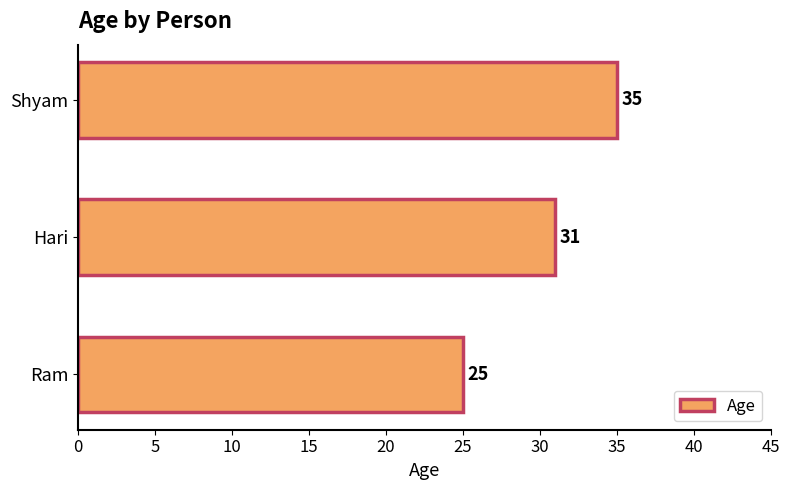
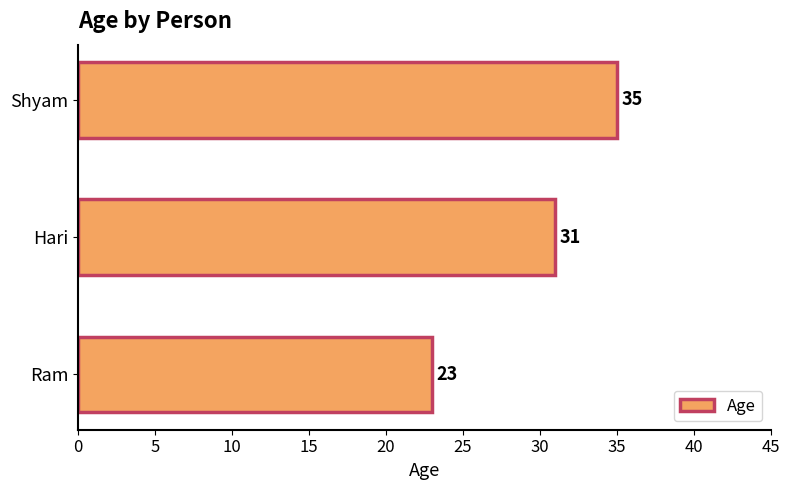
Ram: 25 -> 23
